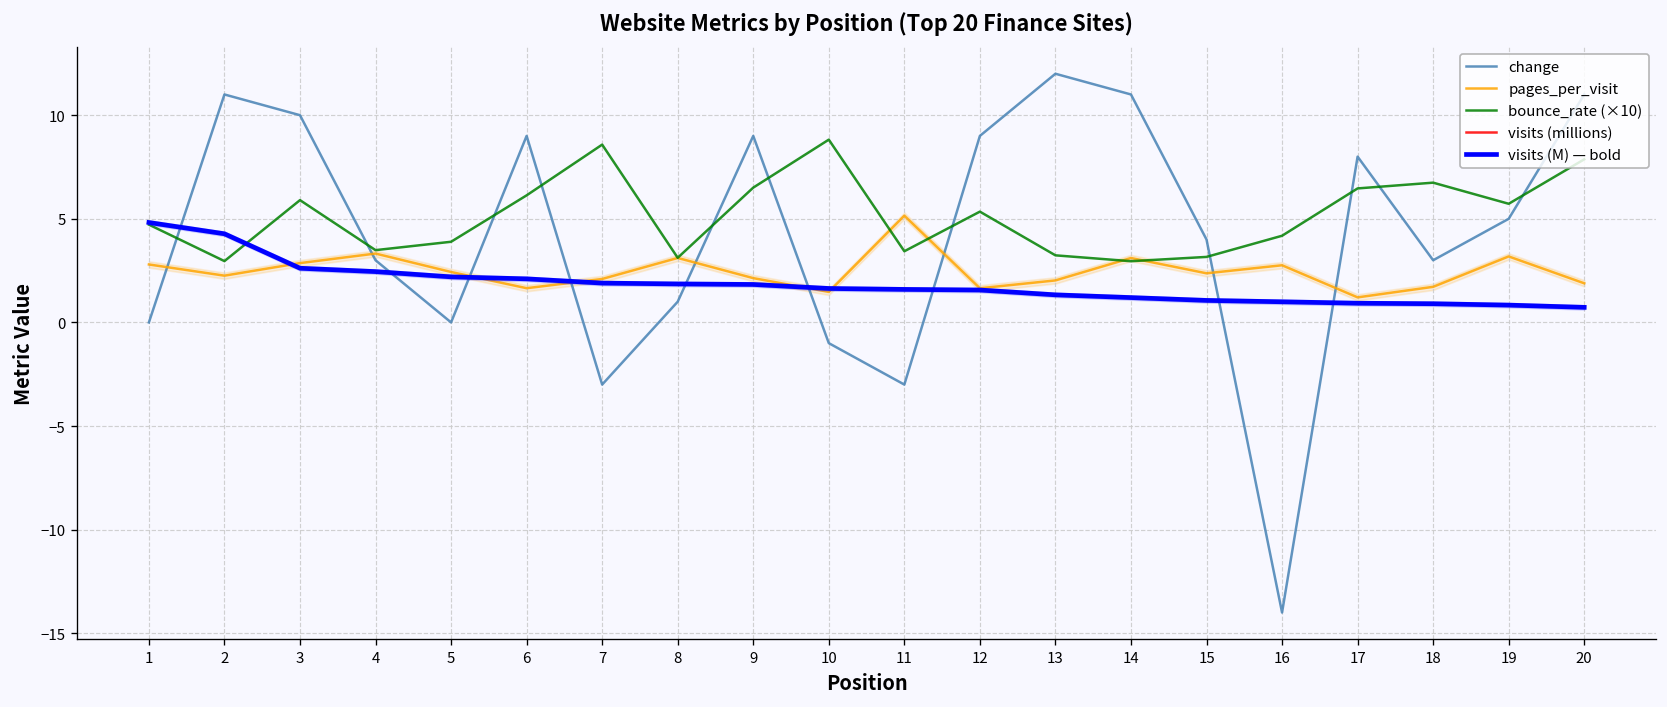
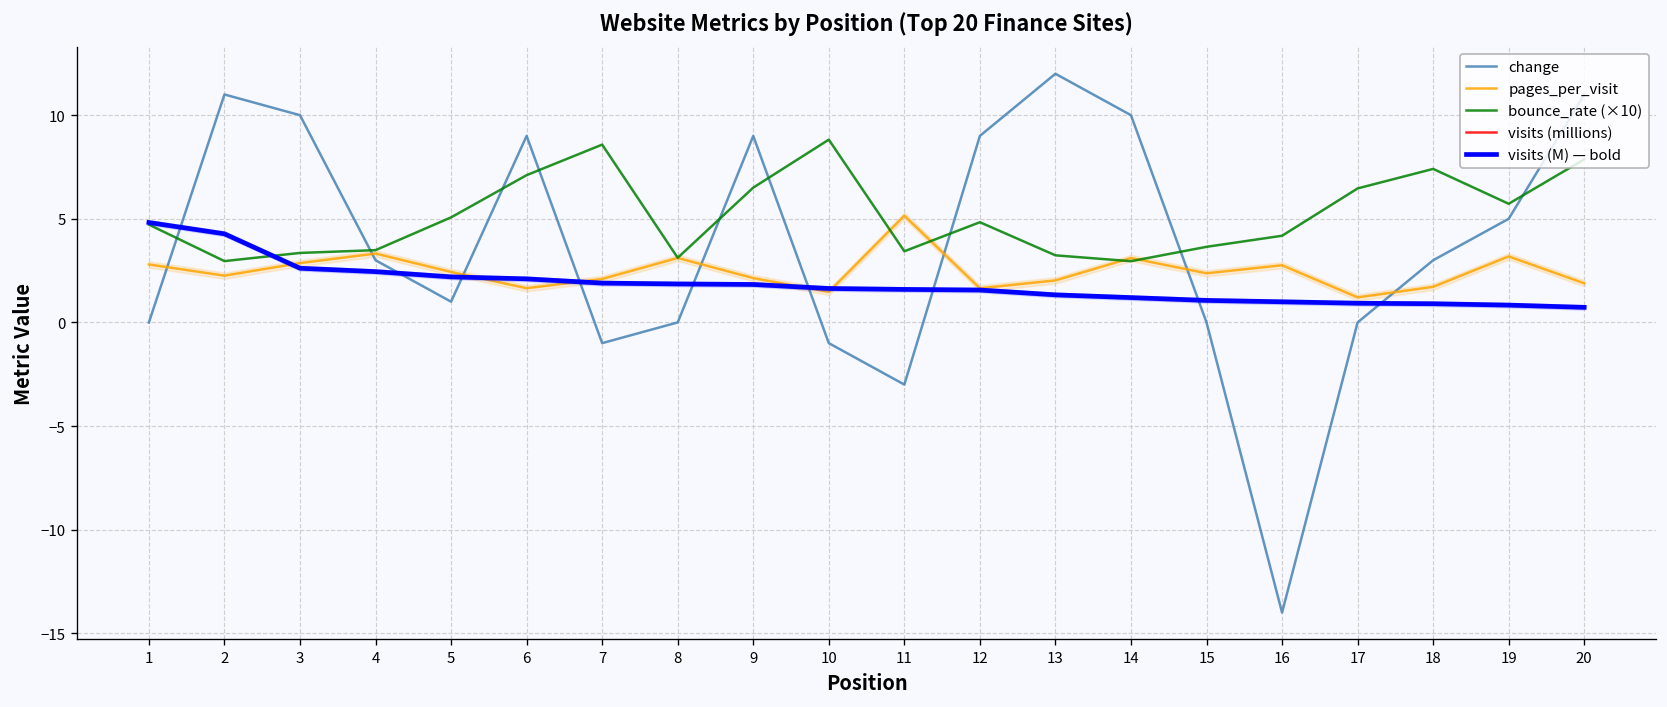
bounce_rate (×10), 3: 5.9 -> 3.4
change, 5: 0 -> 1
bounce_rate (×10), 5: 3.9 -> 5.1
bounce_rate (×10), 6: 6.1 -> 7.1
change, 7: -3 -> -1
change, 8: 1 -> 0
bounce_rate (×10), 12: 5.3 -> 4.8
change, 14: 11 -> 10
change, 15: 4 -> 0
bounce_rate (×10), 15: 3.2 -> 3.6
change, 17: 8 -> 0
bounce_rate (×10), 18: 6.7 -> 7.4
